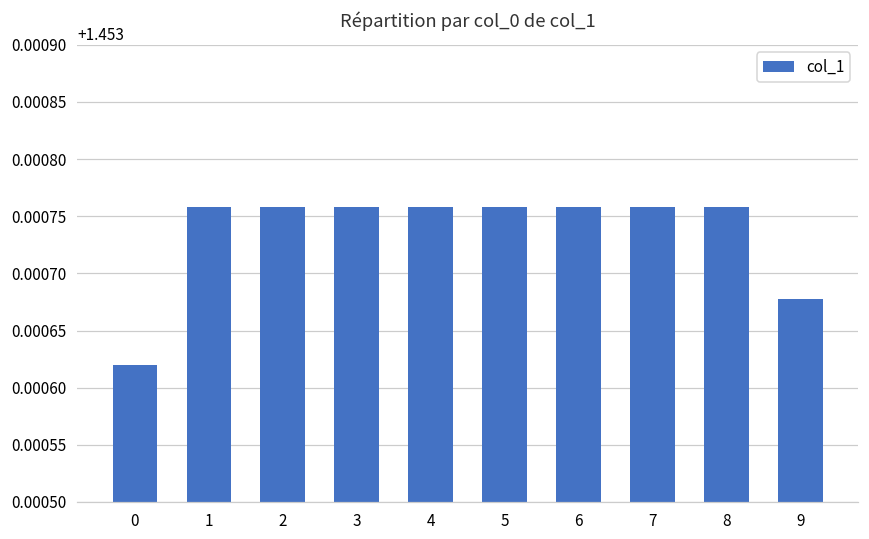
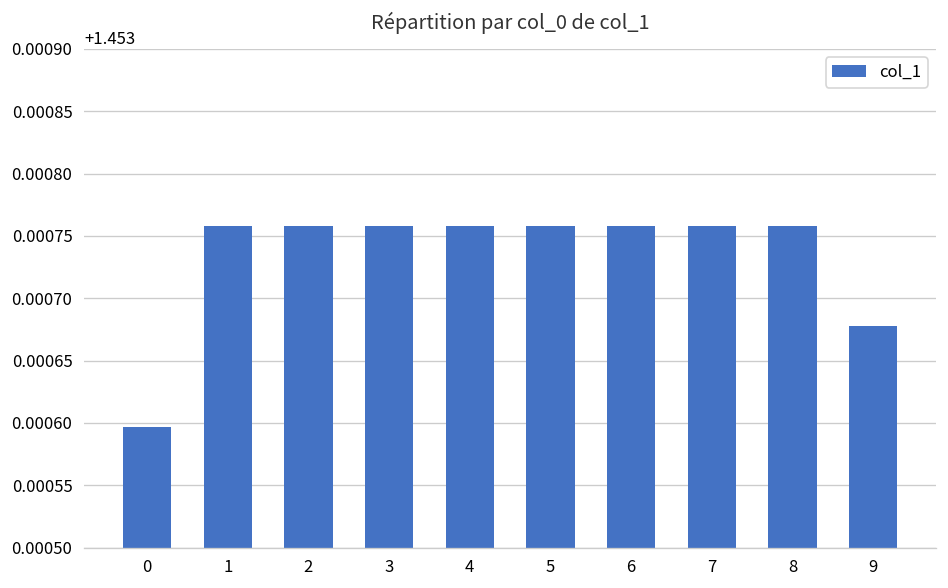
0: 1.453619 -> 1.453597
